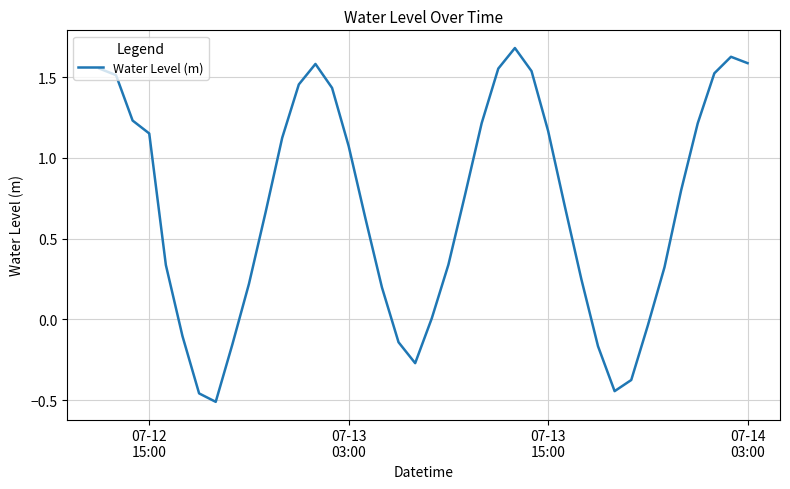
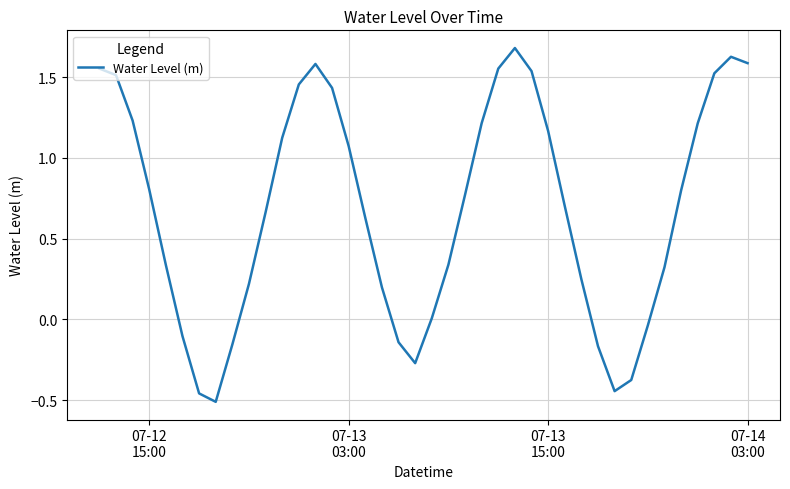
07-12 15:00: 1.15 -> 0.80
